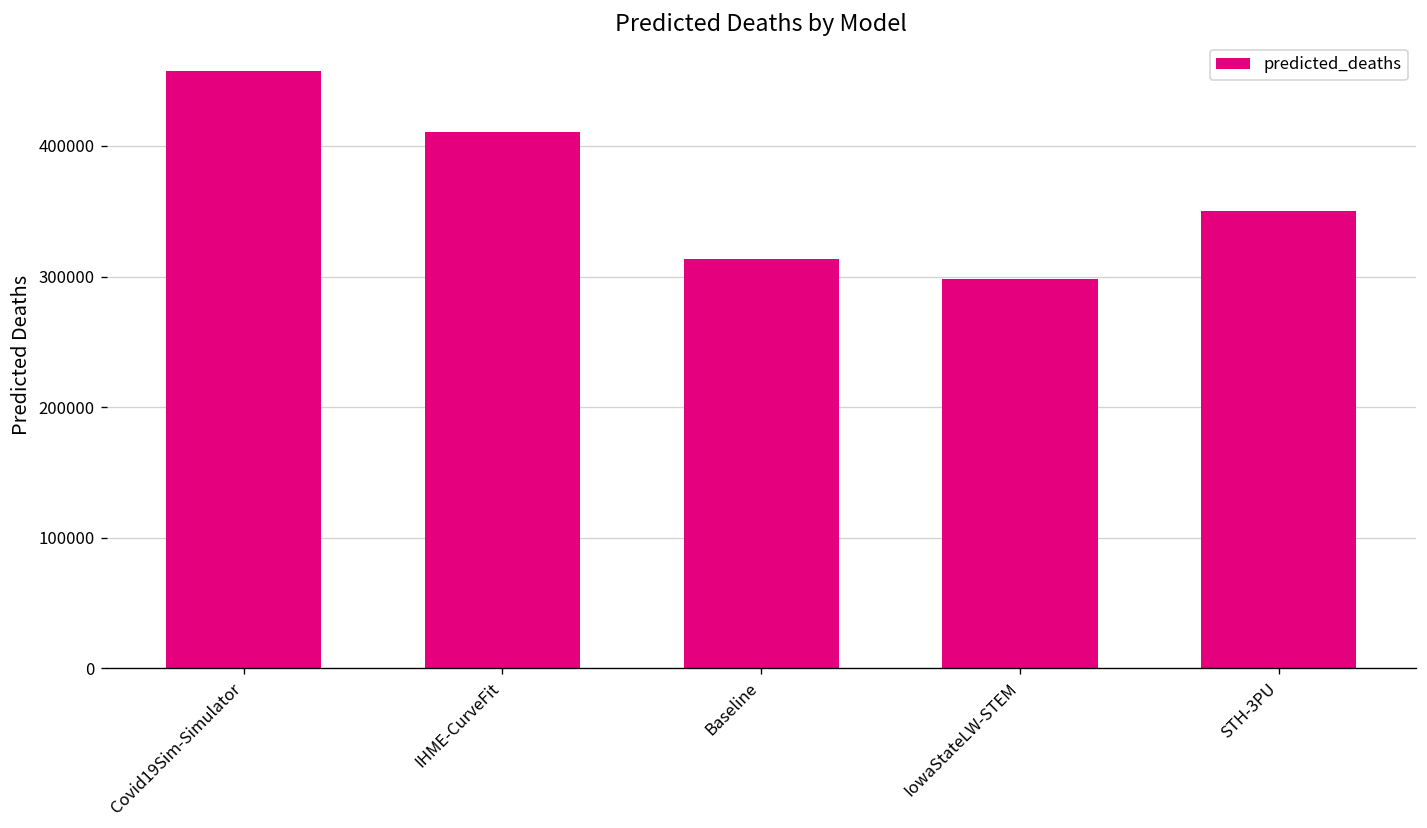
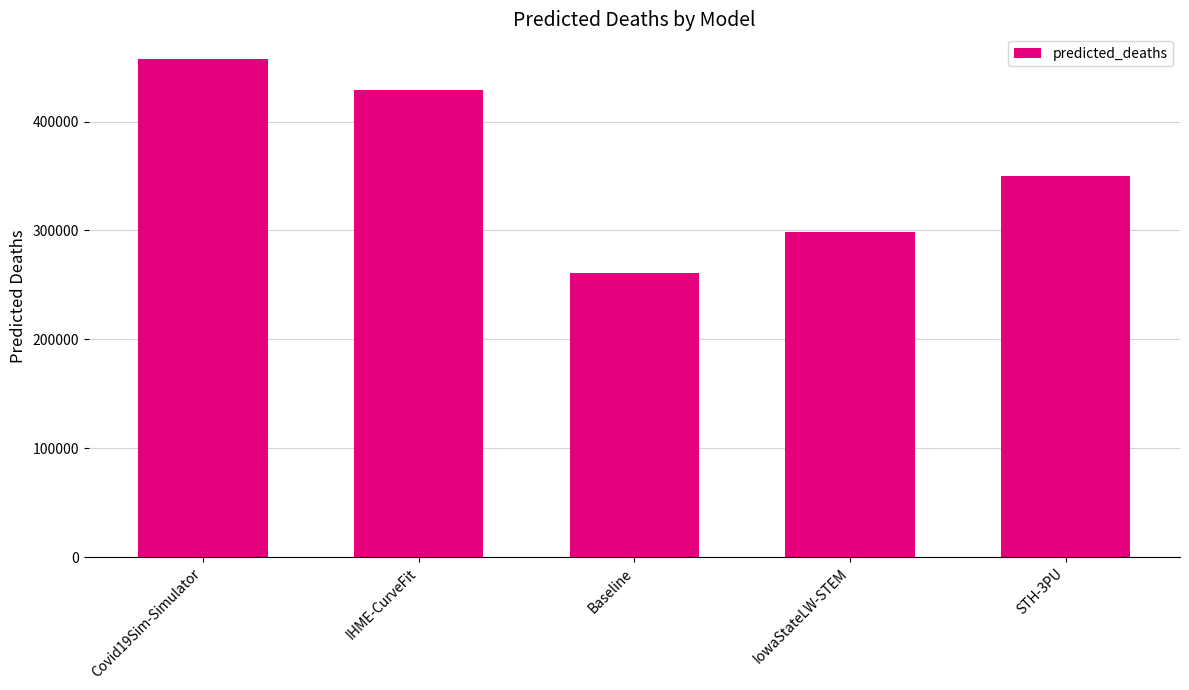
IHME-CurveFit: 410000 -> 429000
Baseline: 313000 -> 261000
